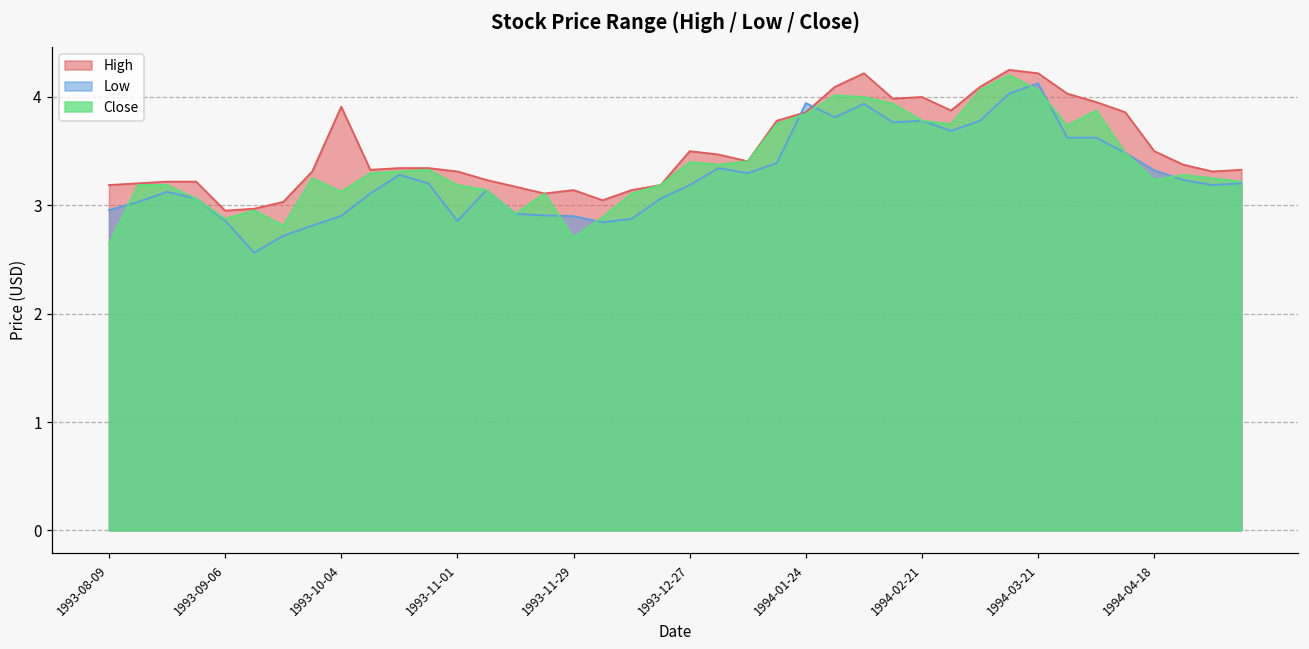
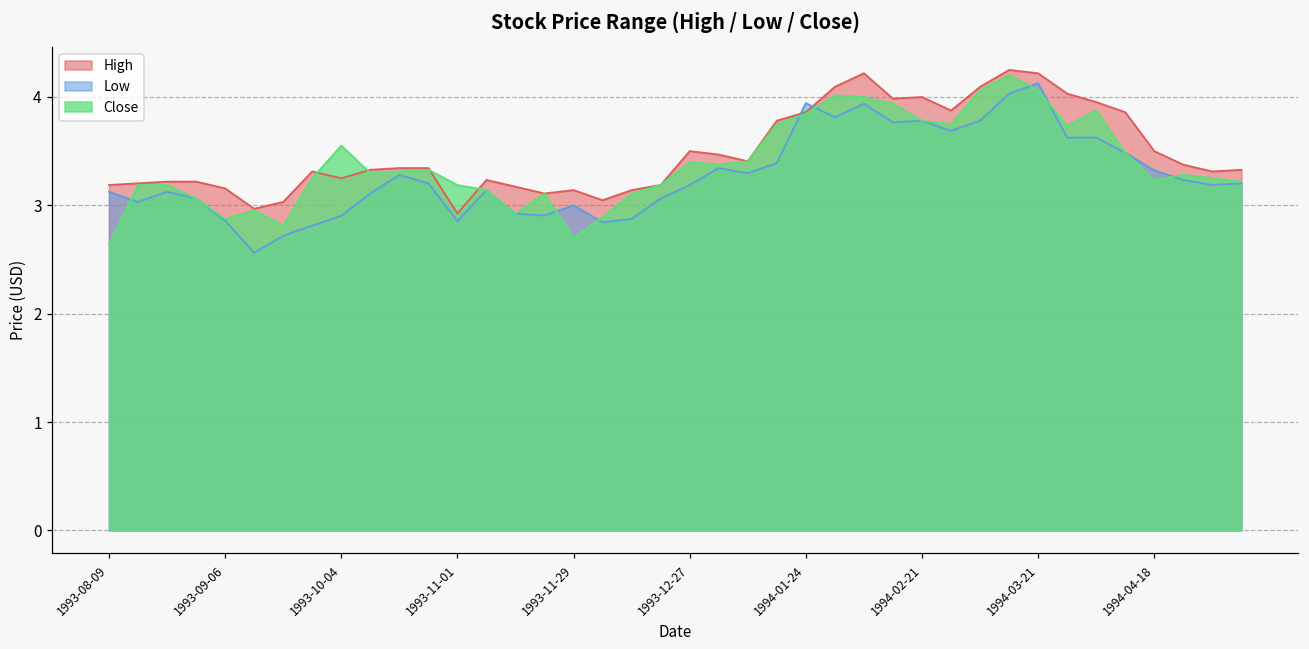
Low, 1993-08-09: 3.0 -> 3.1
High, 1993-09-06: 3.0 -> 3.2
High, 1993-10-04: 3.9 -> 3.3
Close, 1993-10-04: 3.1 -> 3.6
High, 1993-11-01: 3.3 -> 2.9
Low, 1993-11-29: 2.9 -> 3.0
